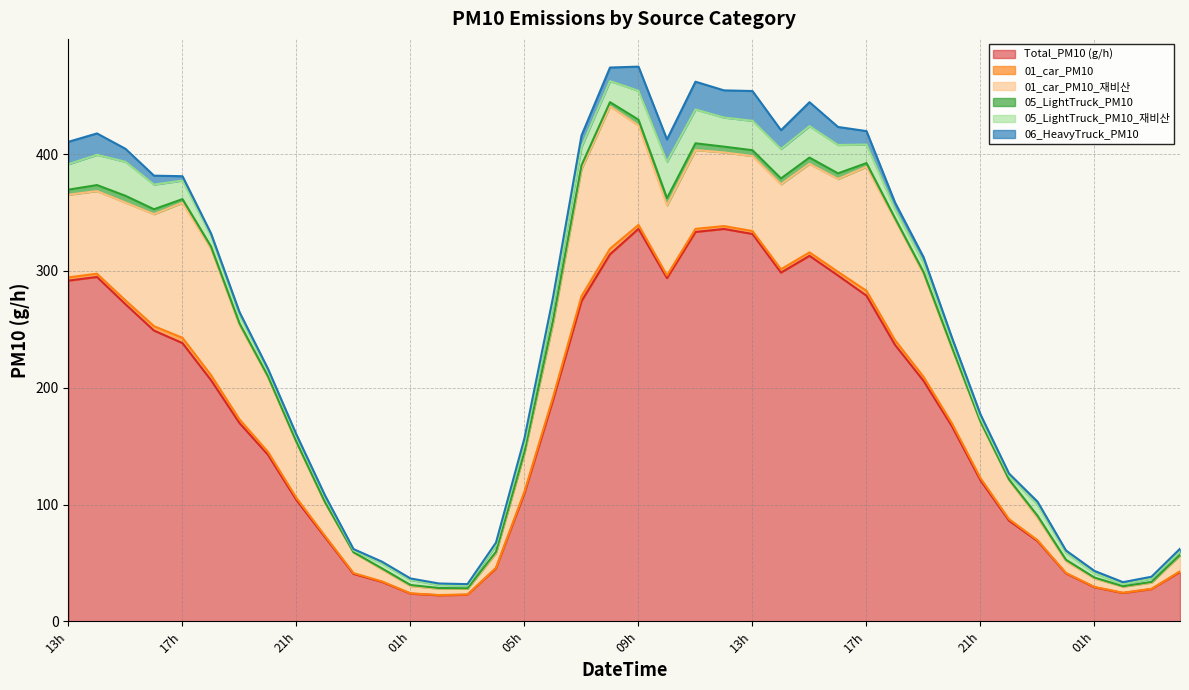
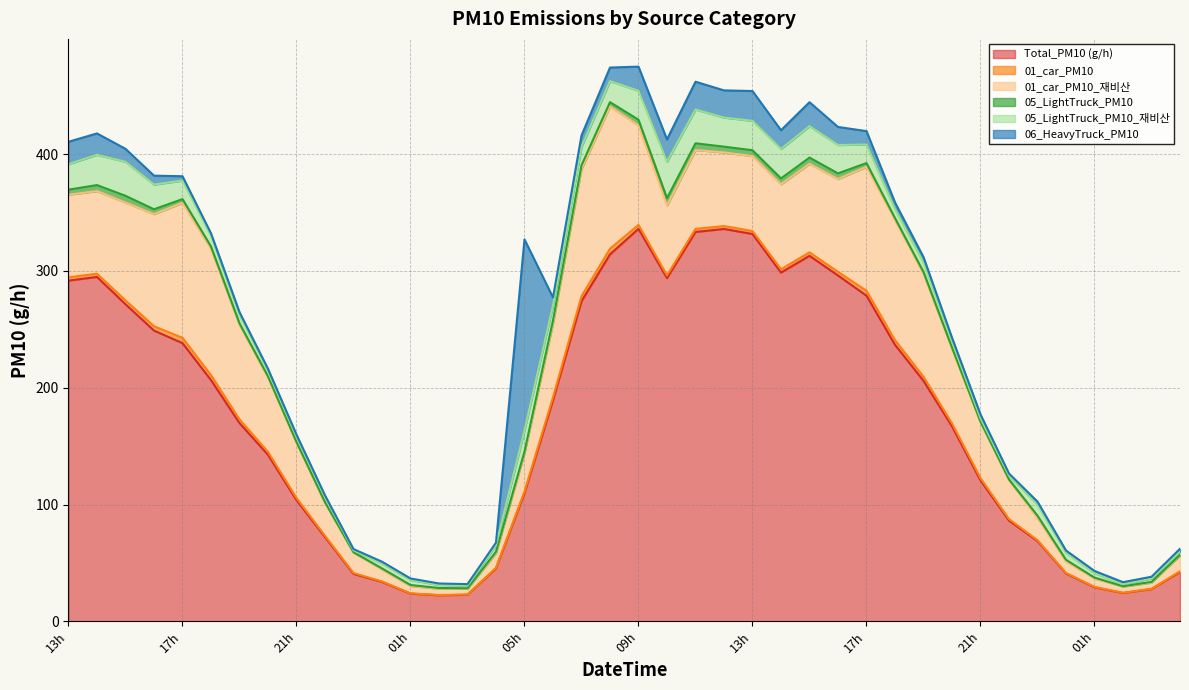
05_LightTruck_PM10_재비산, 05h: 7 -> 18
06_HeavyTruck_PM10, 05h: 5 -> 164
